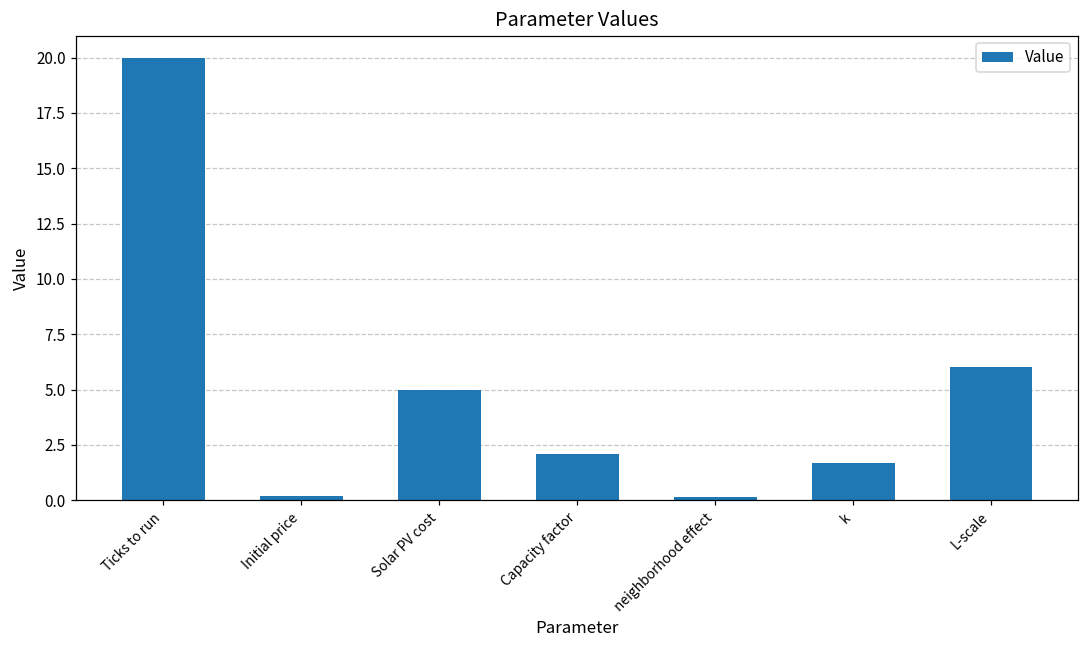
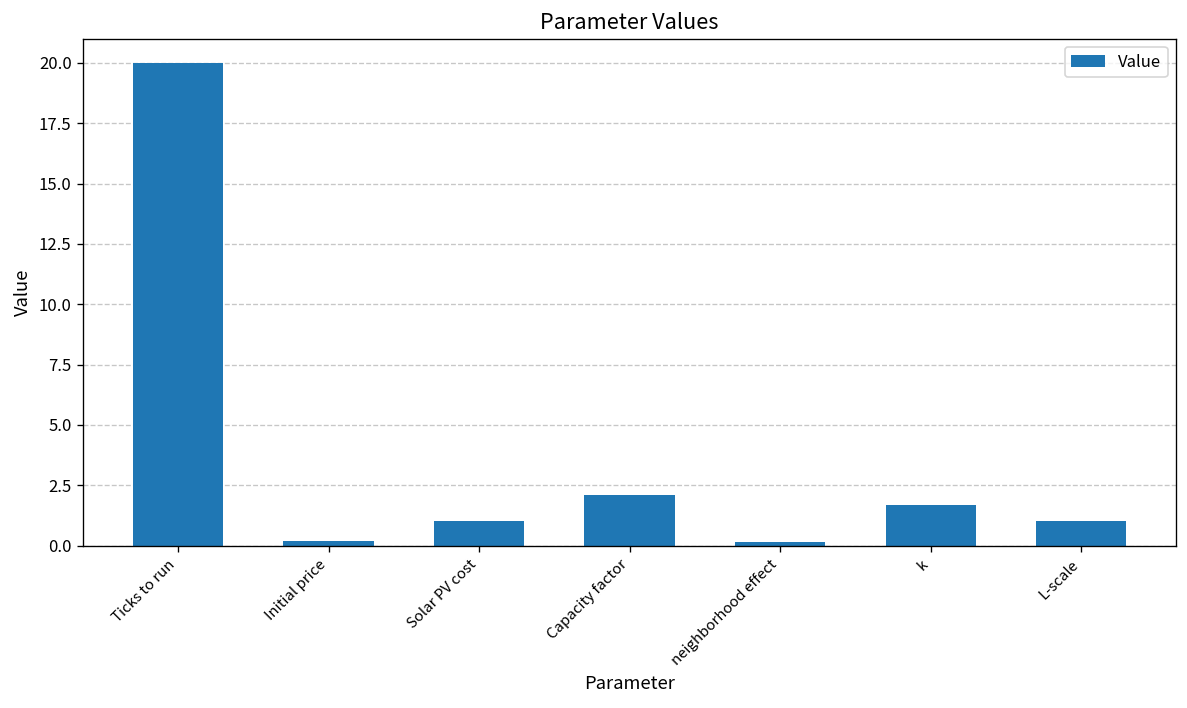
Solar PV cost: 5 -> 1
L-scale: 6 -> 1
